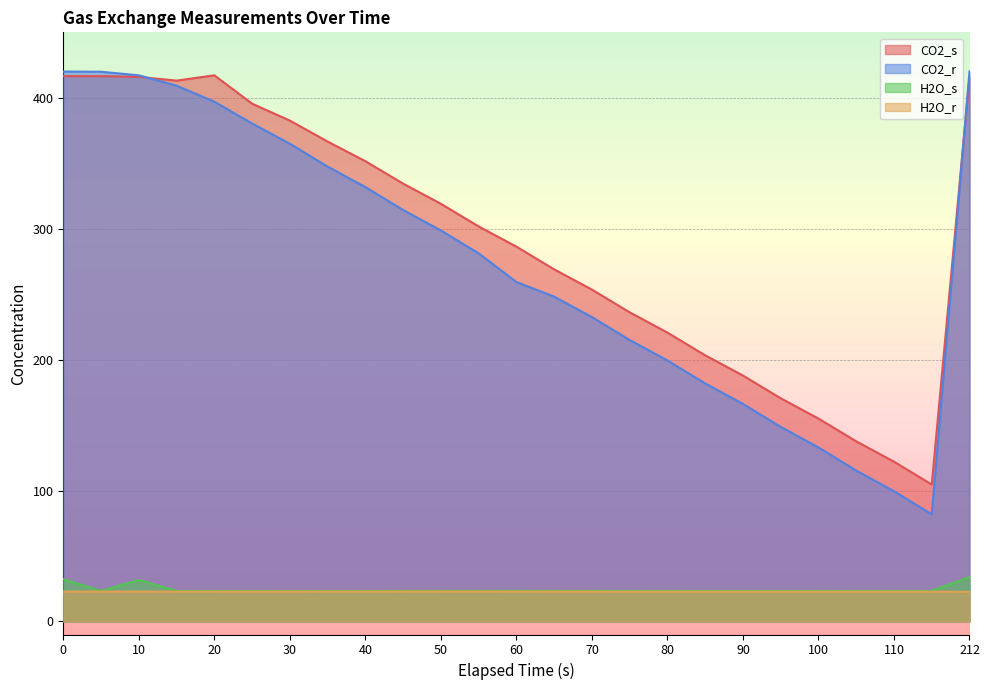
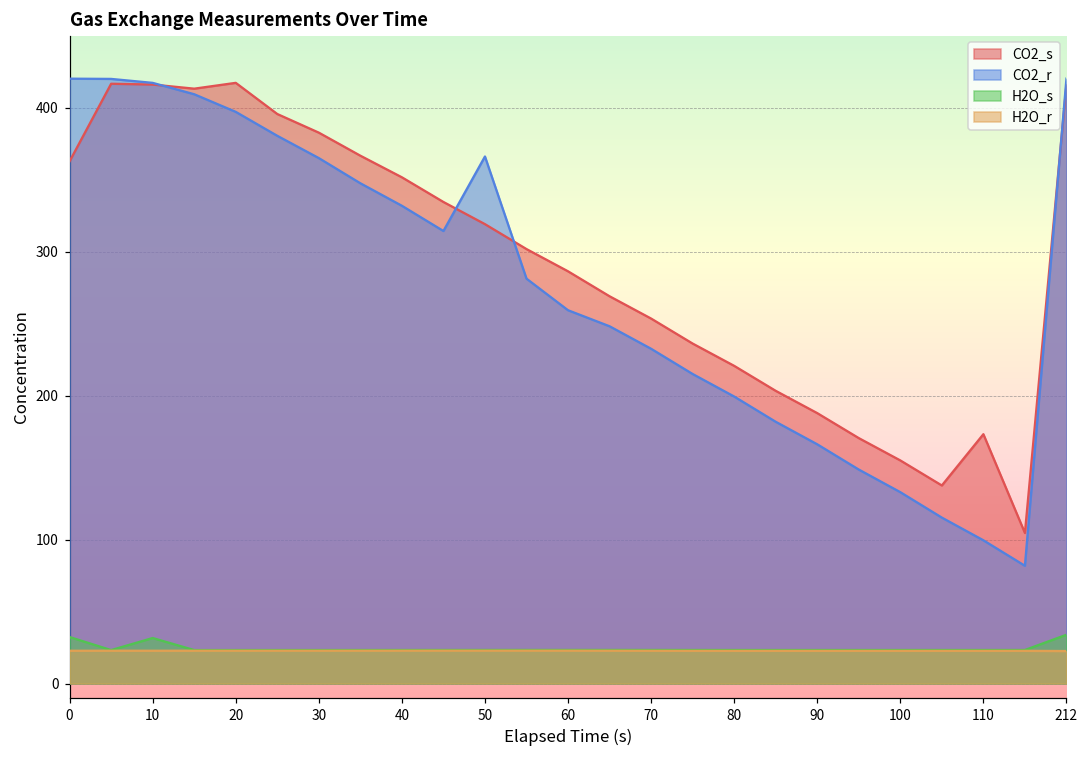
CO2_s, 0: 417 -> 363
CO2_r, 50: 299 -> 366
CO2_s, 110: 122 -> 173
